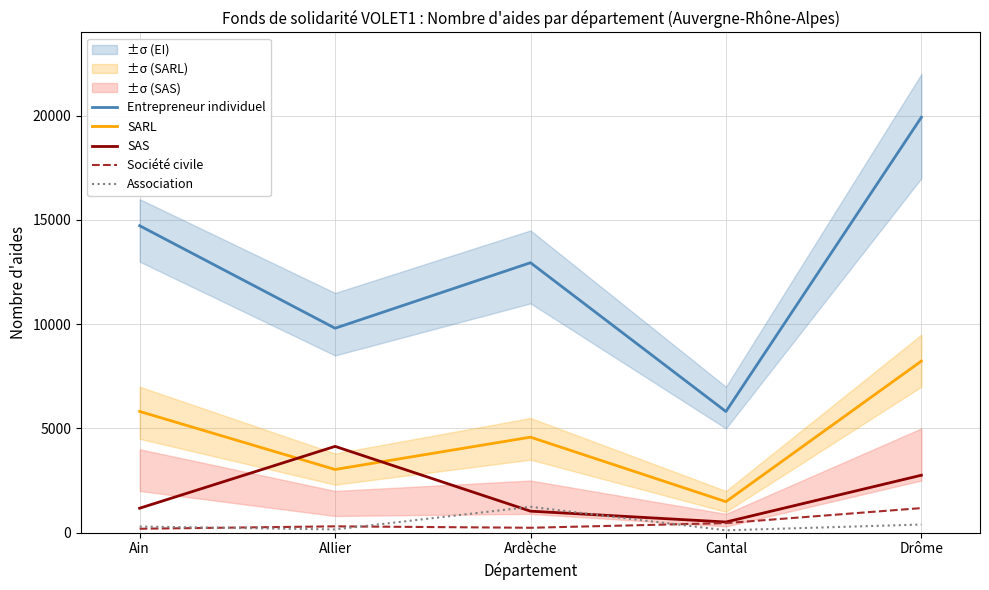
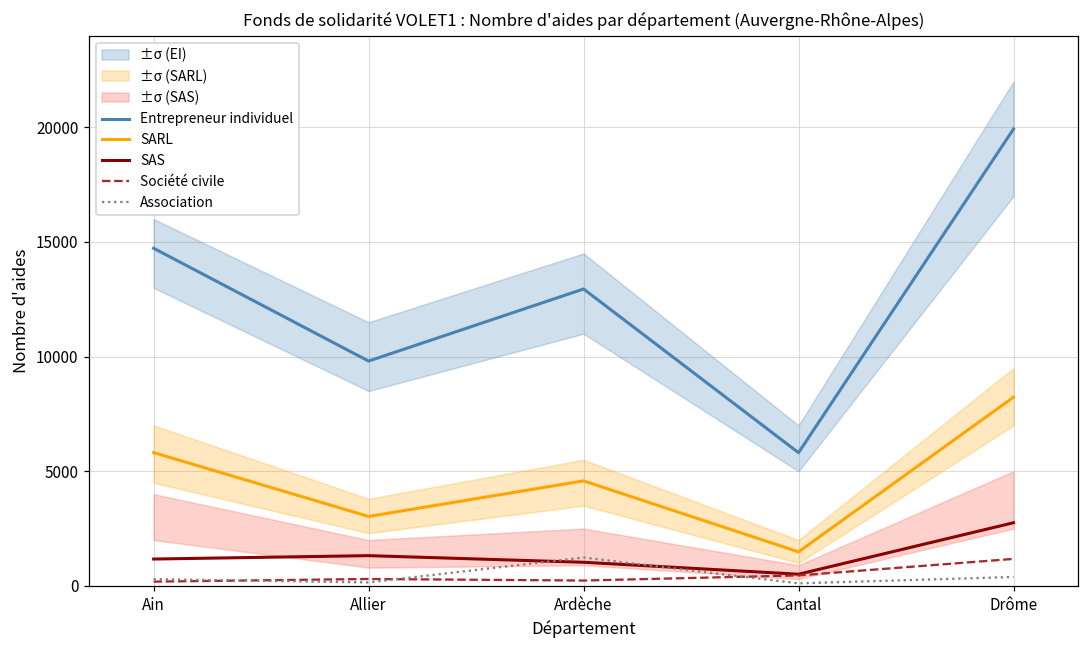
SAS, Allier: 4100 -> 1300
